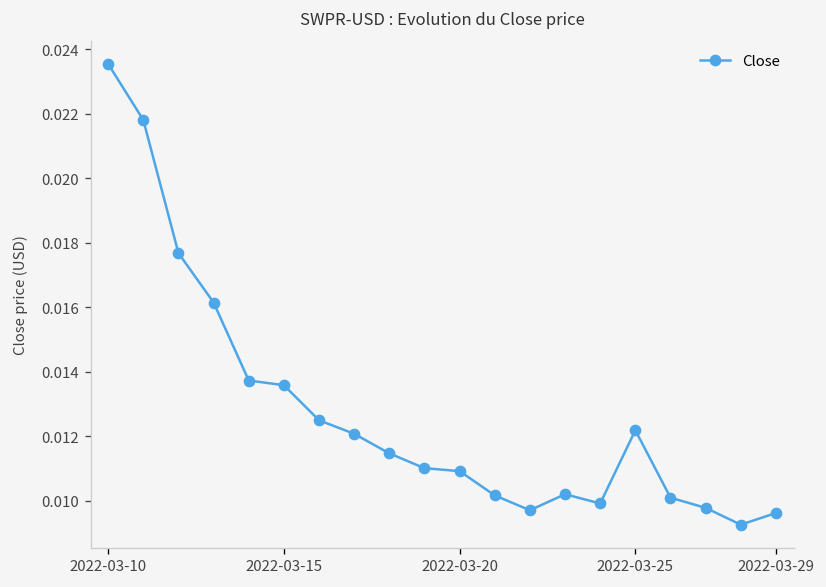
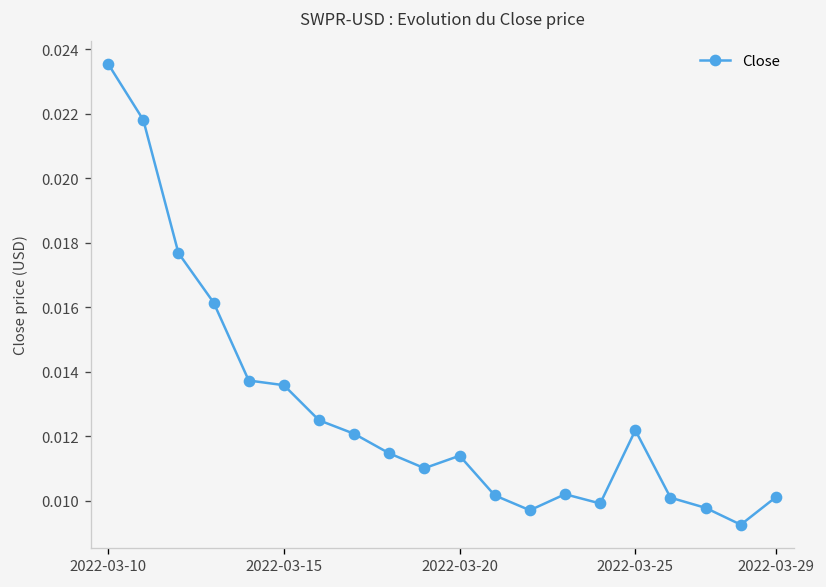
2022-03-20: 0.0109 -> 0.0114
2022-03-29: 0.0096 -> 0.0101
